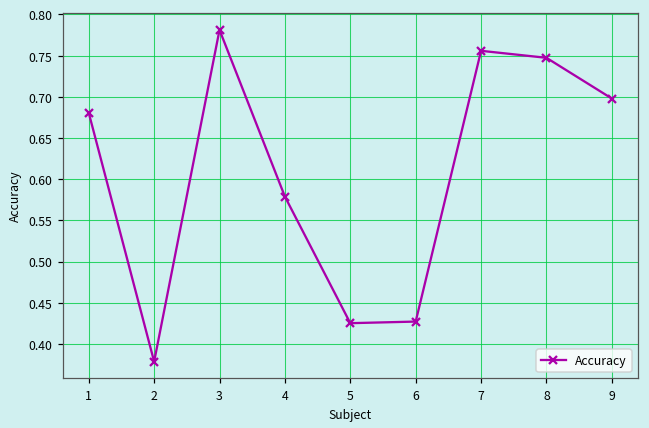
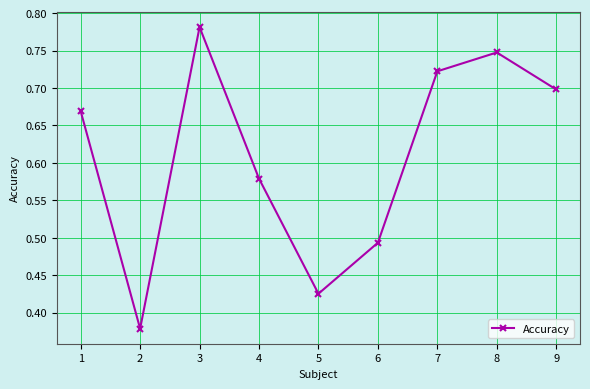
1: 0.68 -> 0.67
6: 0.43 -> 0.49
7: 0.76 -> 0.72
